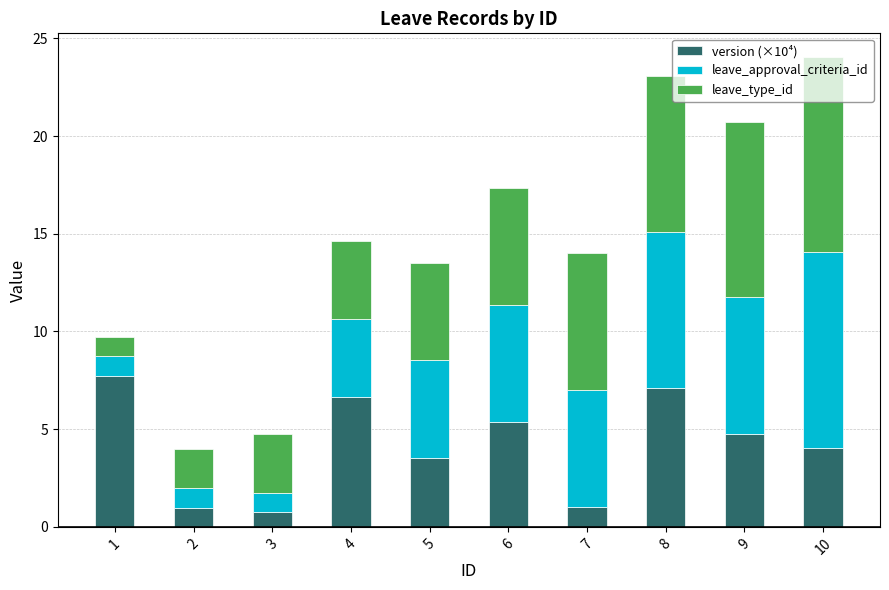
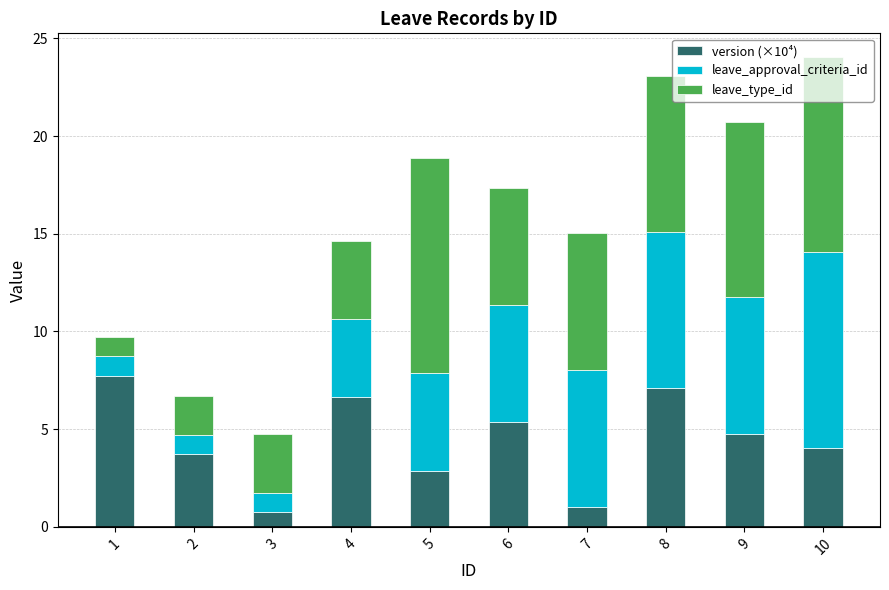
version (×10⁴), 2: 1.0 -> 3.7
version (×10⁴), 5: 3.5 -> 2.9
leave_type_id, 5: 5 -> 11
leave_approval_criteria_id, 7: 6 -> 7
